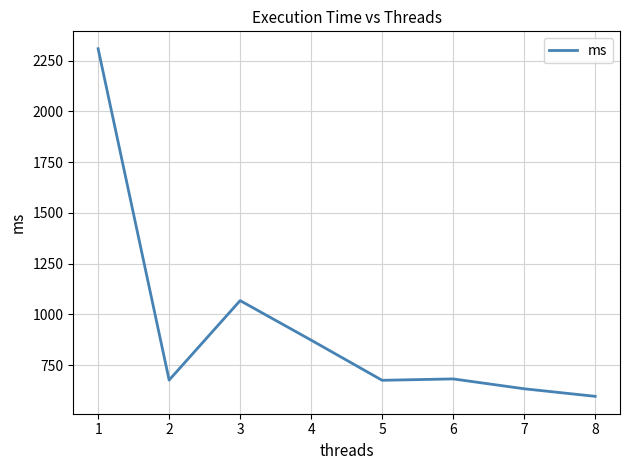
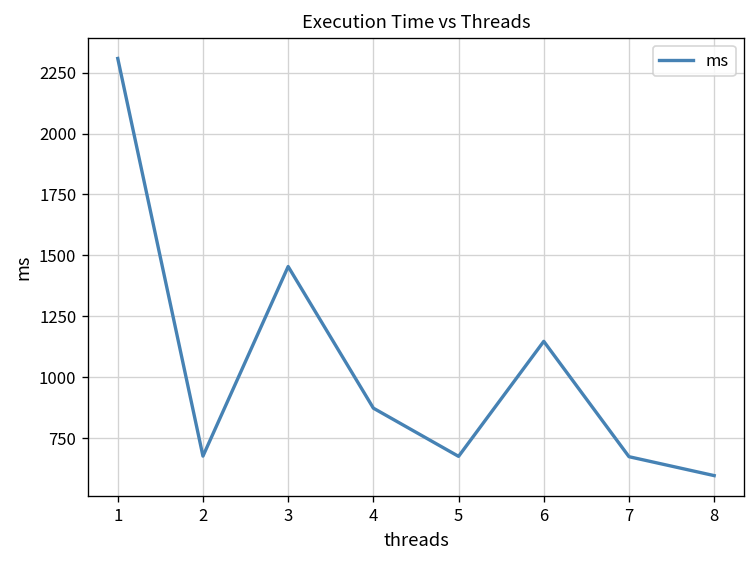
3: 1070 -> 1450
6: 680 -> 1150
7: 630 -> 670
